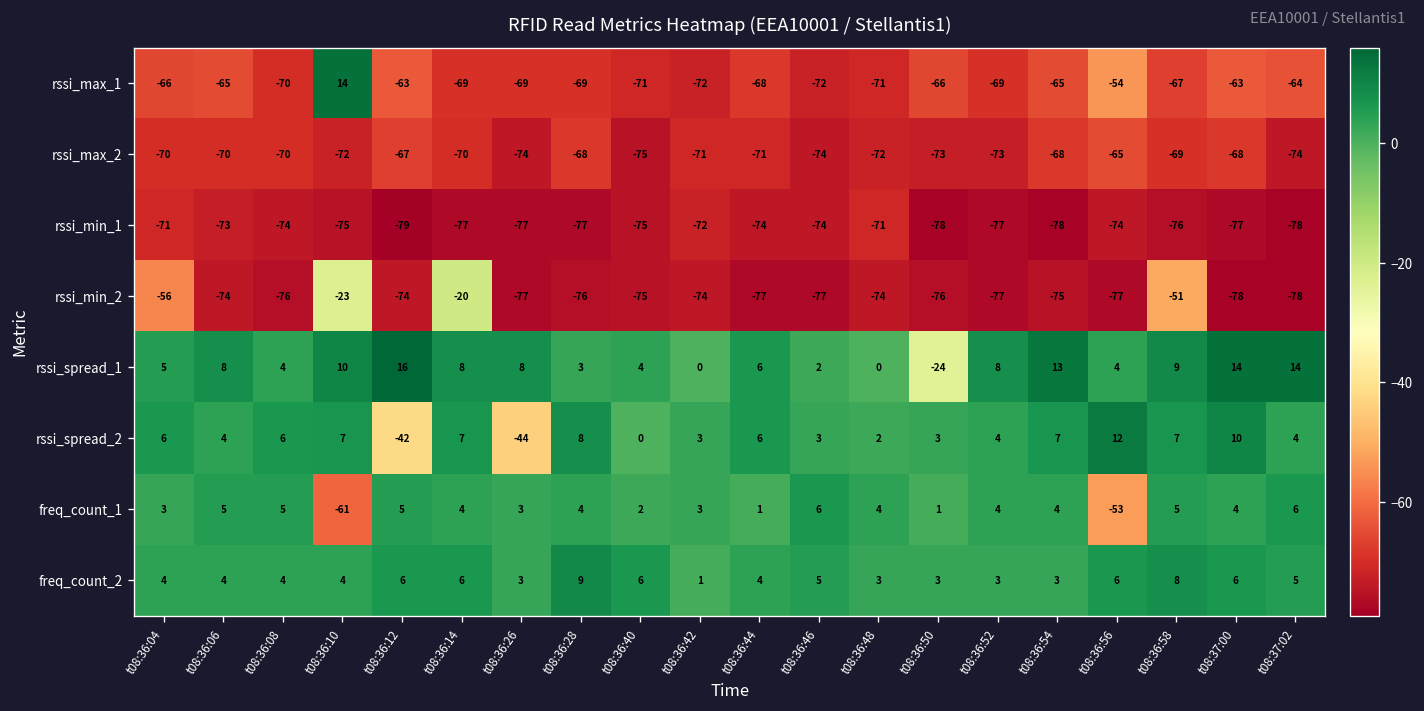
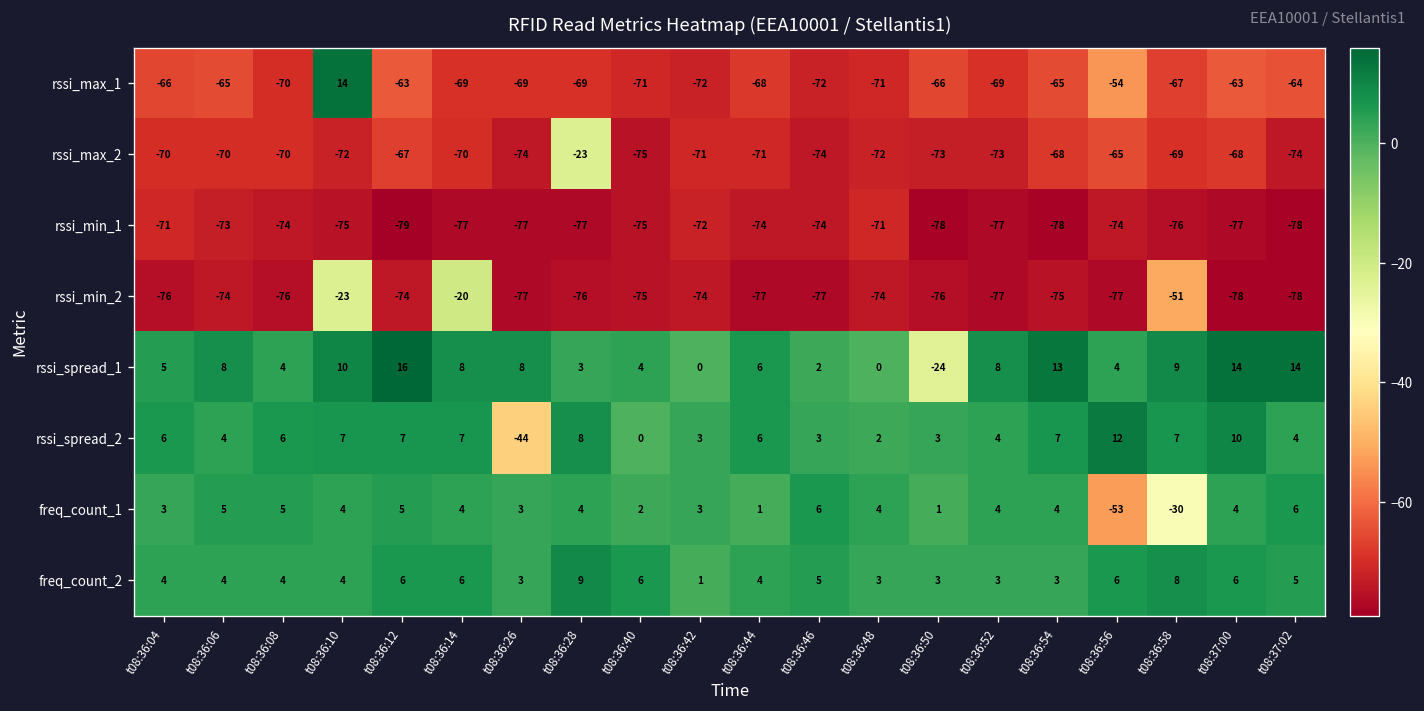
rssi_max_2, t08:36:28: -68 -> -23
rssi_min_2, t08:36:04: -56 -> -76
rssi_spread_2, t08:36:12: -42 -> 7
freq_count_1, t08:36:10: -61 -> 4
freq_count_1, t08:36:58: 5 -> -30
